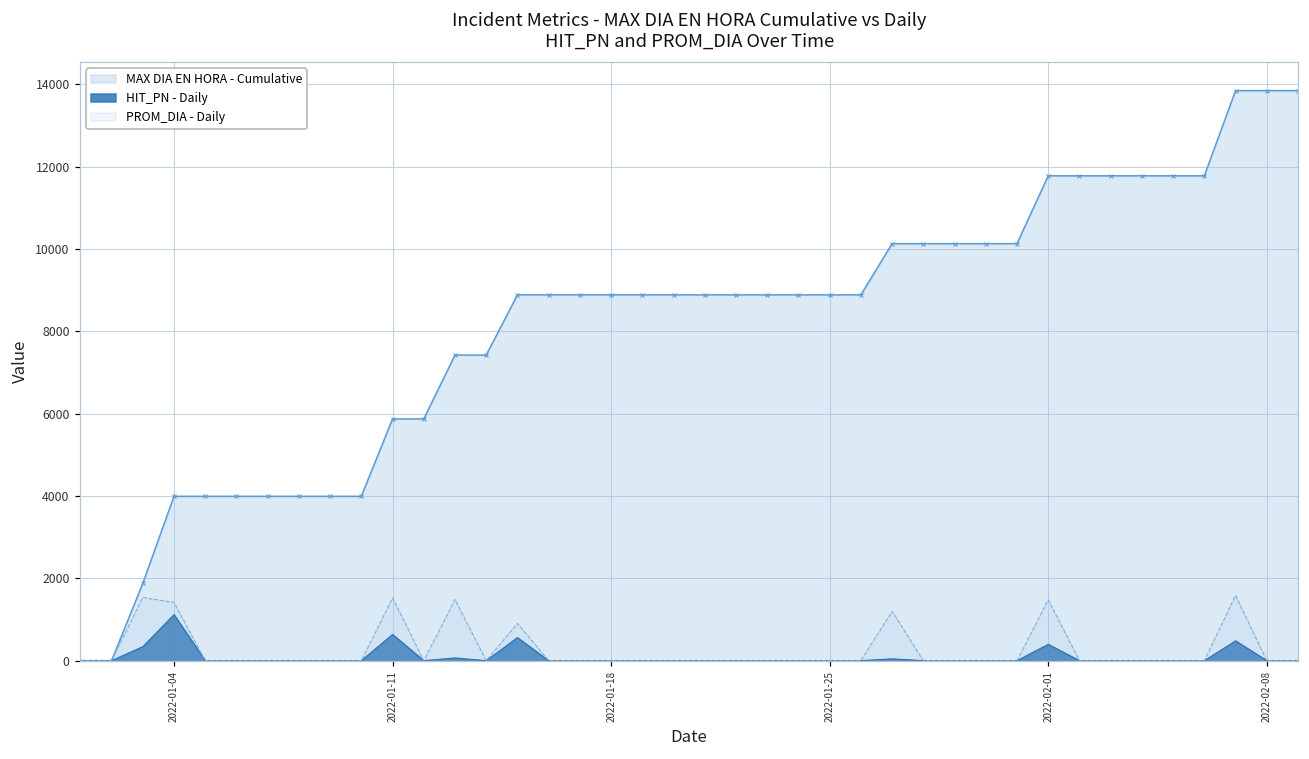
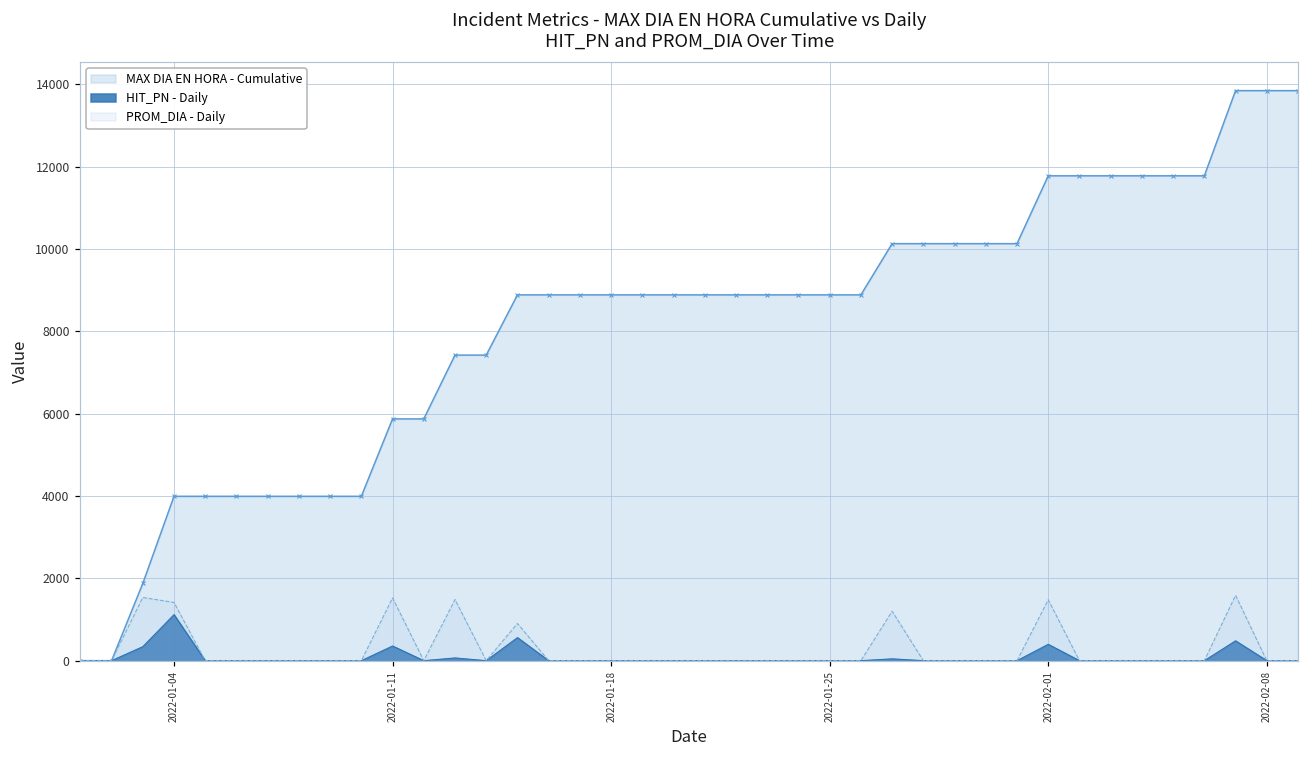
HIT_PN - Daily, 2022-01-11: 600 -> 400
